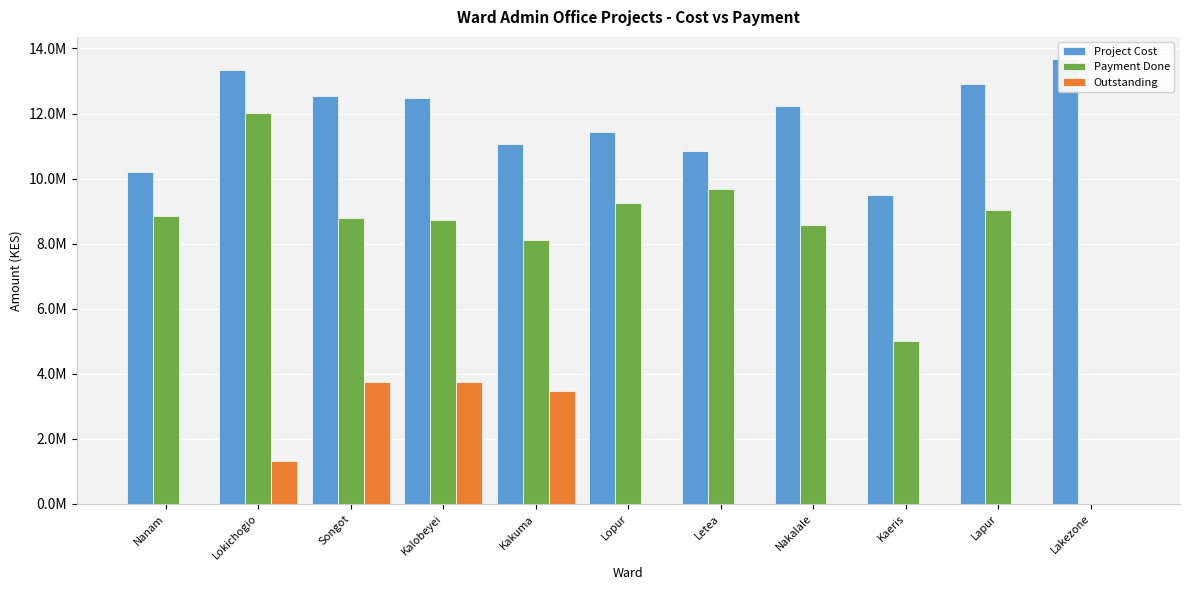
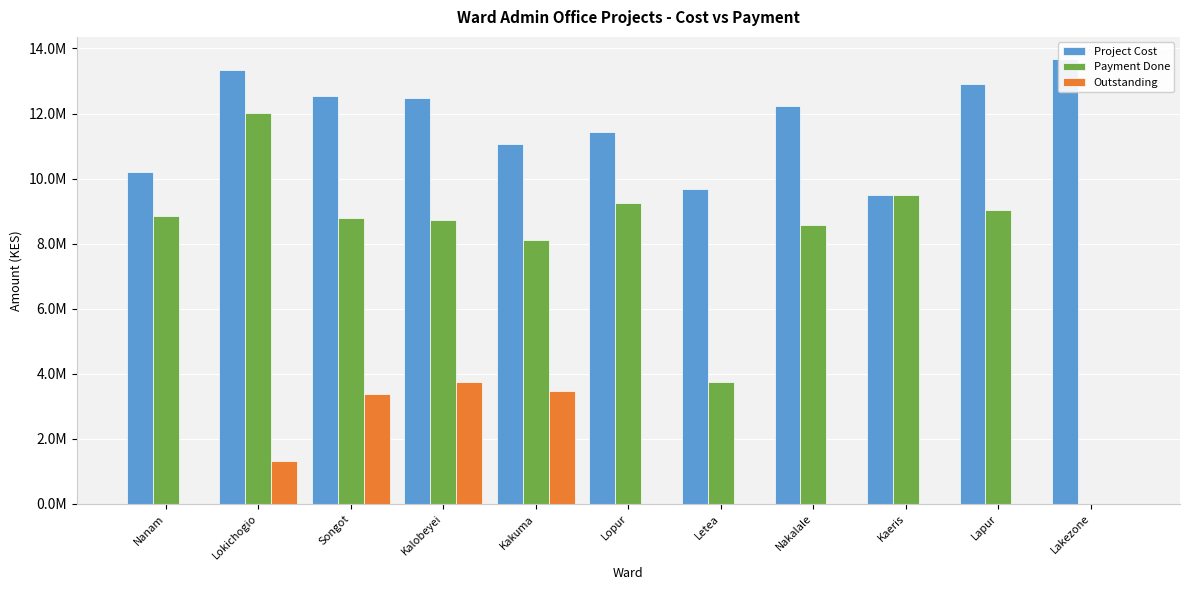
Outstanding, Songot: 3800000 -> 3400000
Project Cost, Letea: 10900000 -> 9700000
Payment Done, Letea: 9700000 -> 3700000
Payment Done, Kaeris: 5000000 -> 9500000
